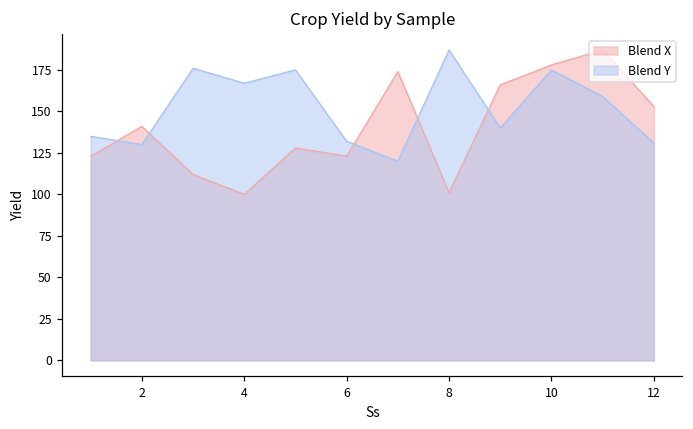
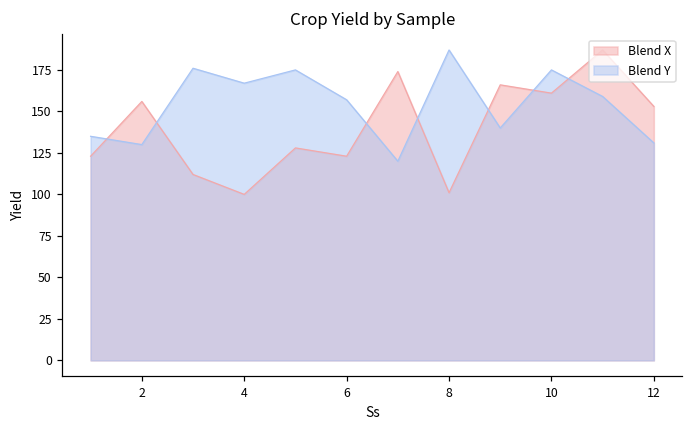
Blend X, 2: 141 -> 156
Blend Y, 6: 132 -> 157
Blend X, 10: 178 -> 161
